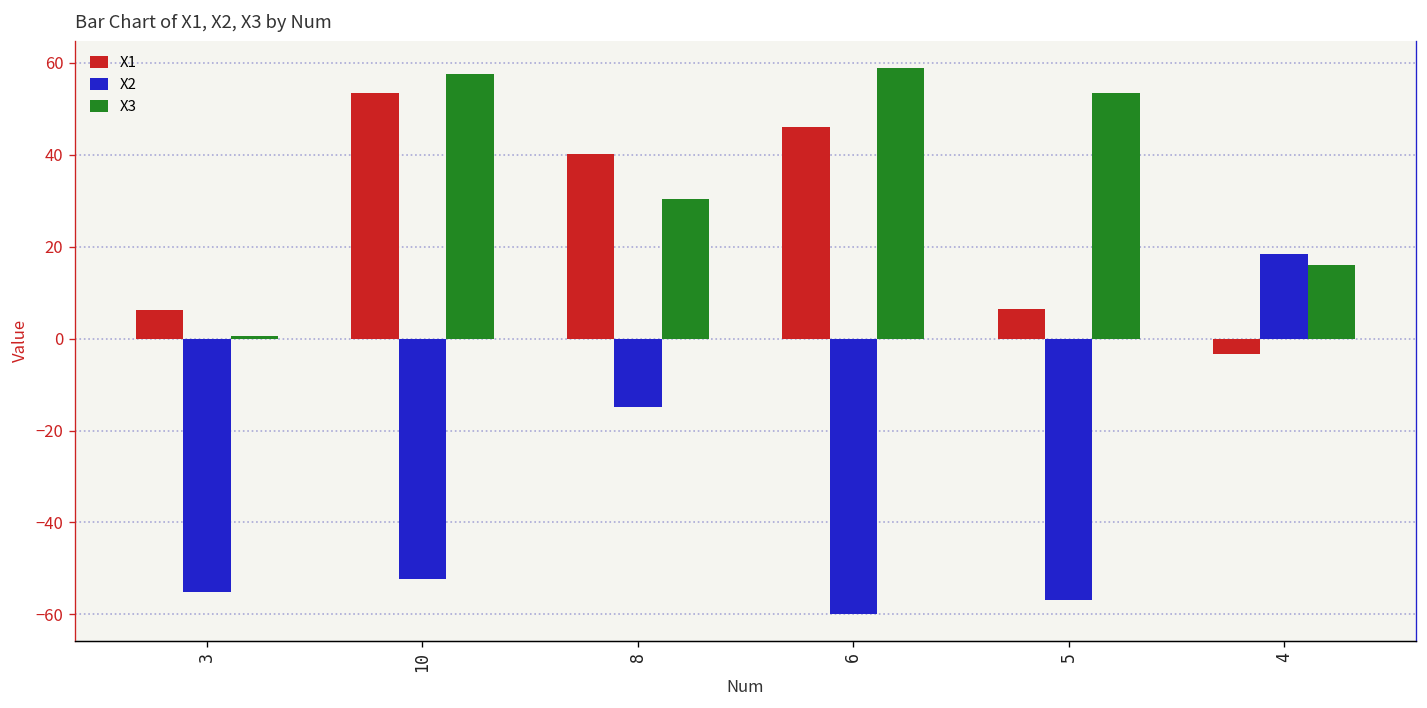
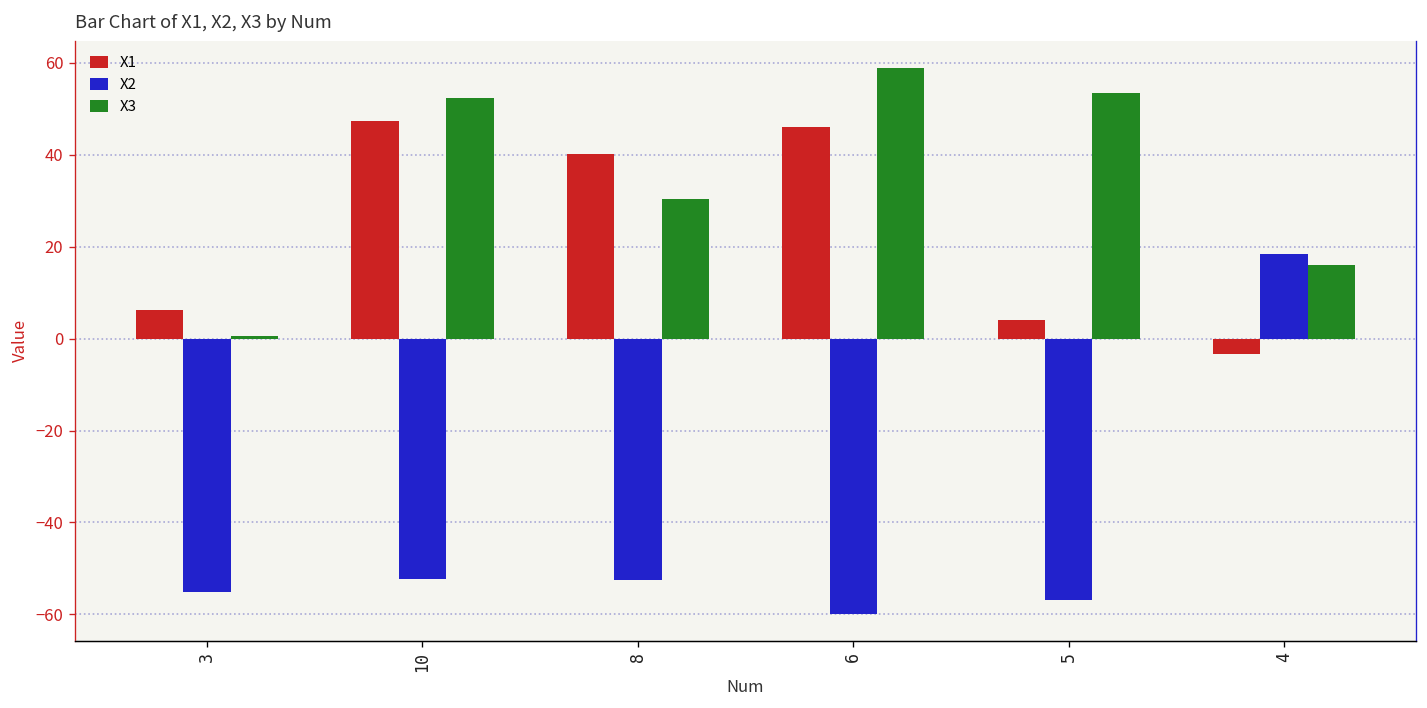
X1, 10: 54 -> 47
X3, 10: 58 -> 52
X2, 8: -15 -> -53
X1, 5: 7 -> 4
